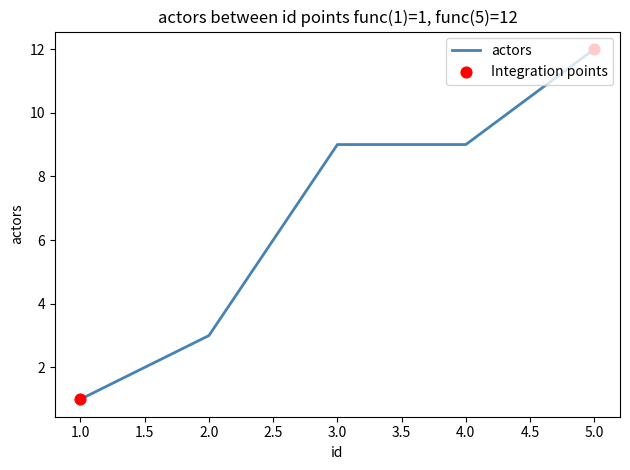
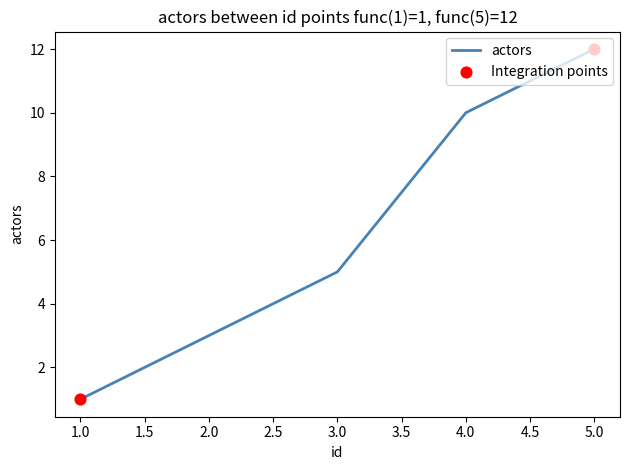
actors, 3.0: 9 -> 5
actors, 4.0: 9 -> 10
